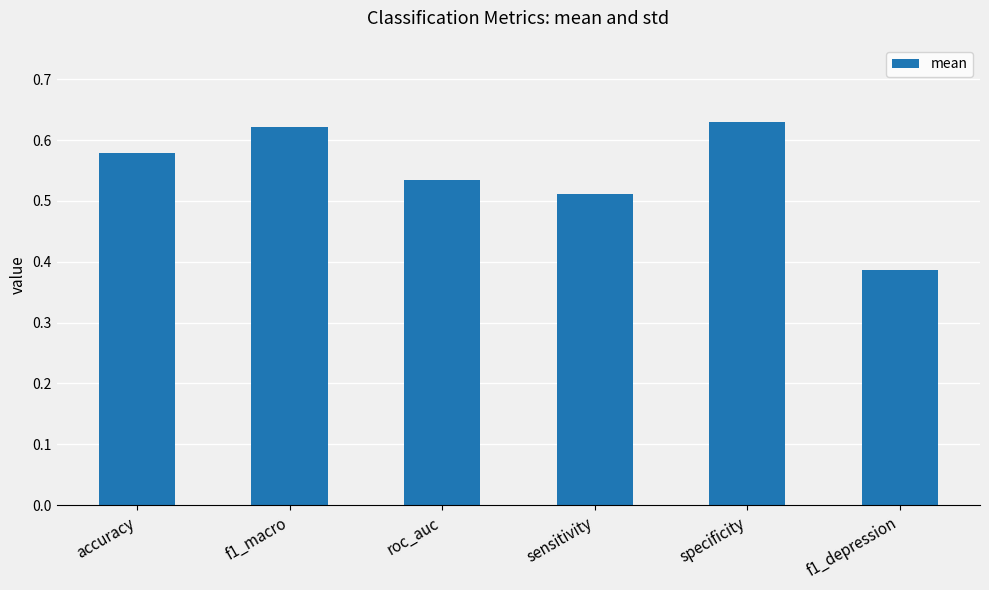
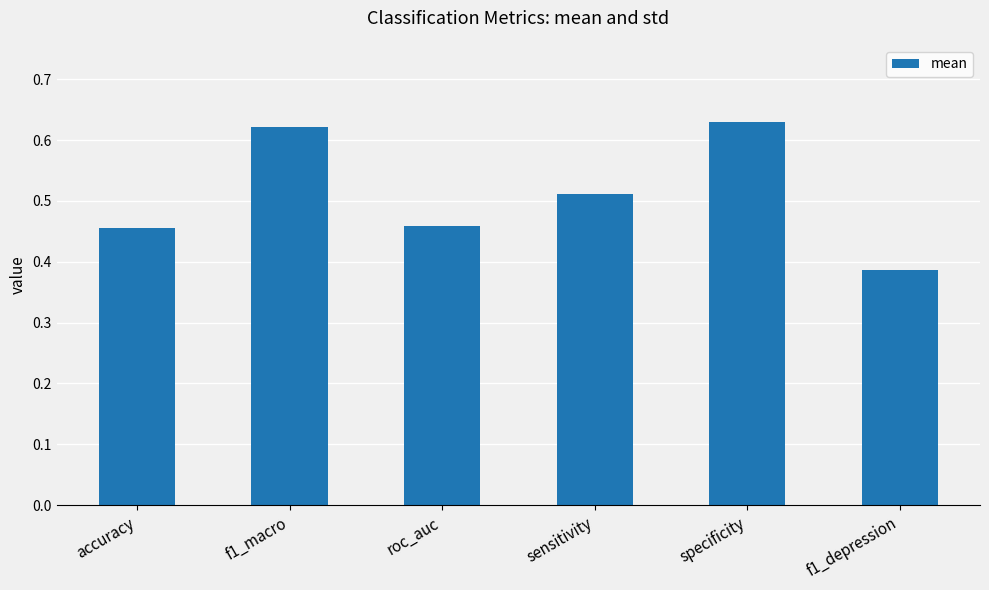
accuracy: 0.58 -> 0.46
roc_auc: 0.54 -> 0.46
